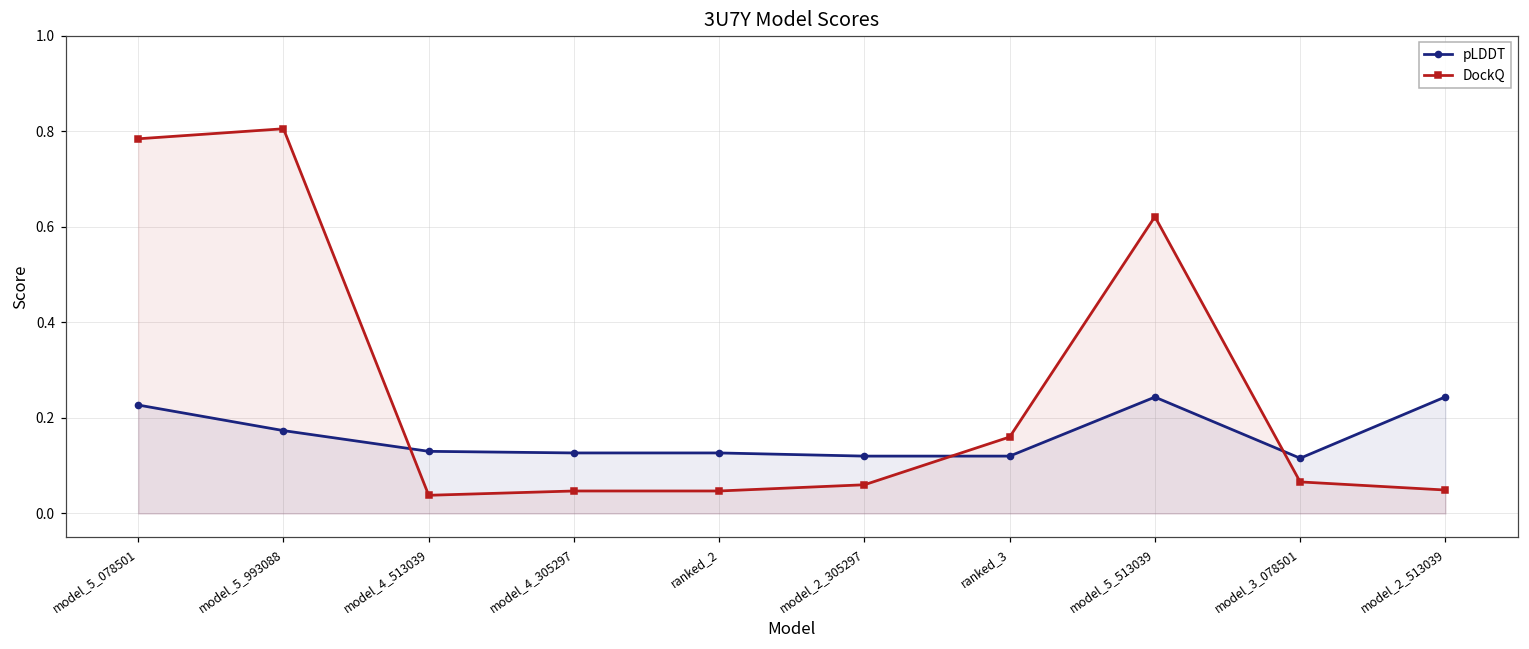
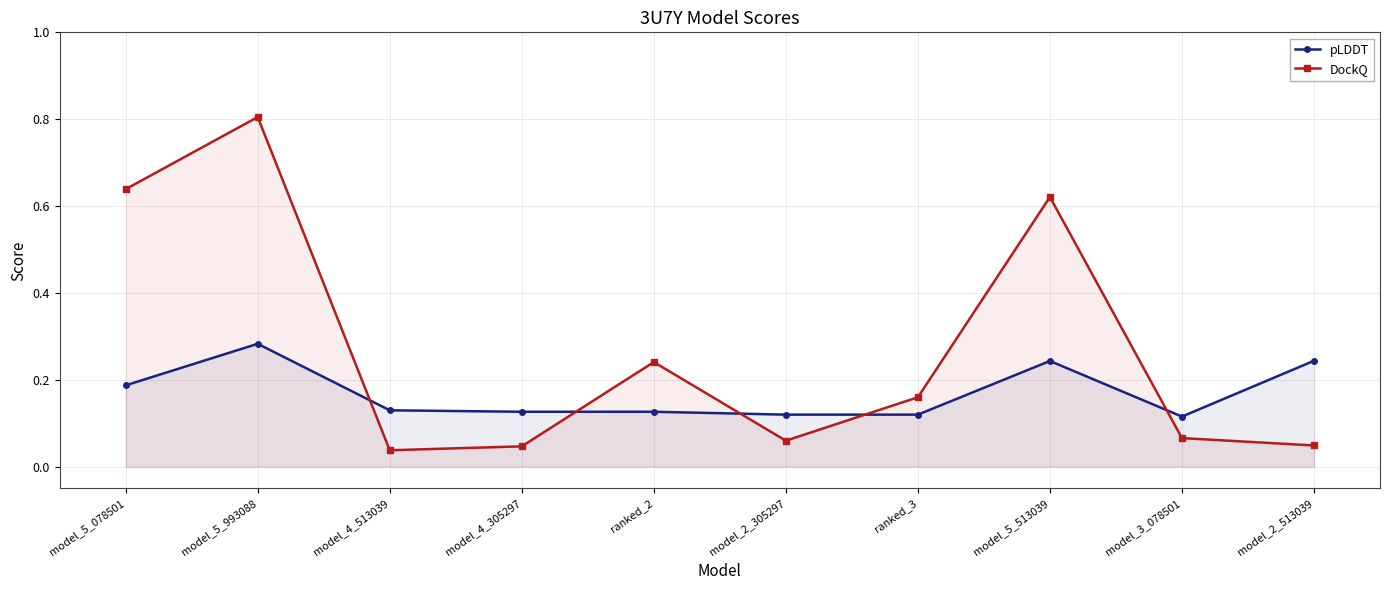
pLDDT, model_5_078501: 0.23 -> 0.19
DockQ, model_5_078501: 0.78 -> 0.64
pLDDT, model_5_993088: 0.17 -> 0.28
DockQ, ranked_2: 0.05 -> 0.24
